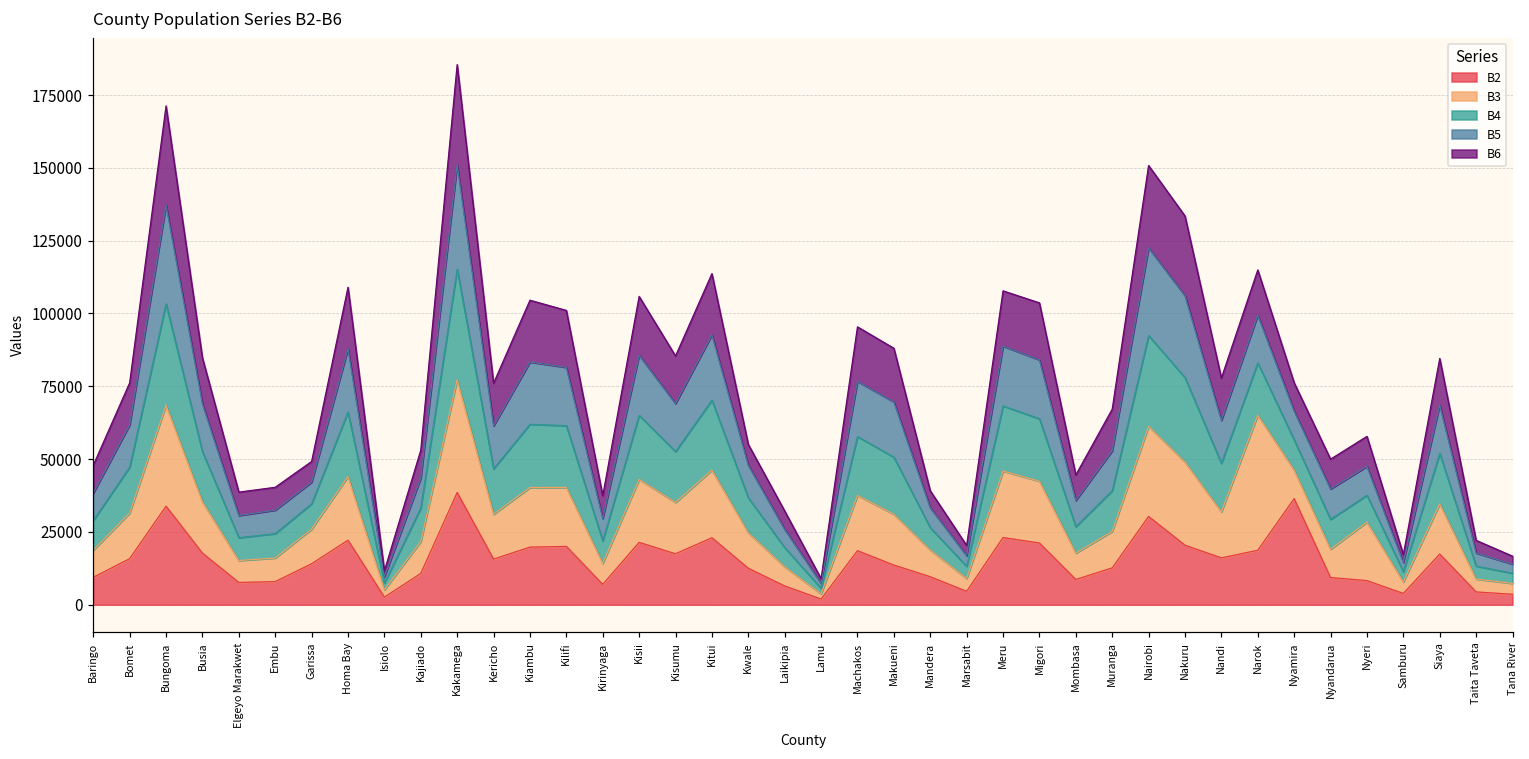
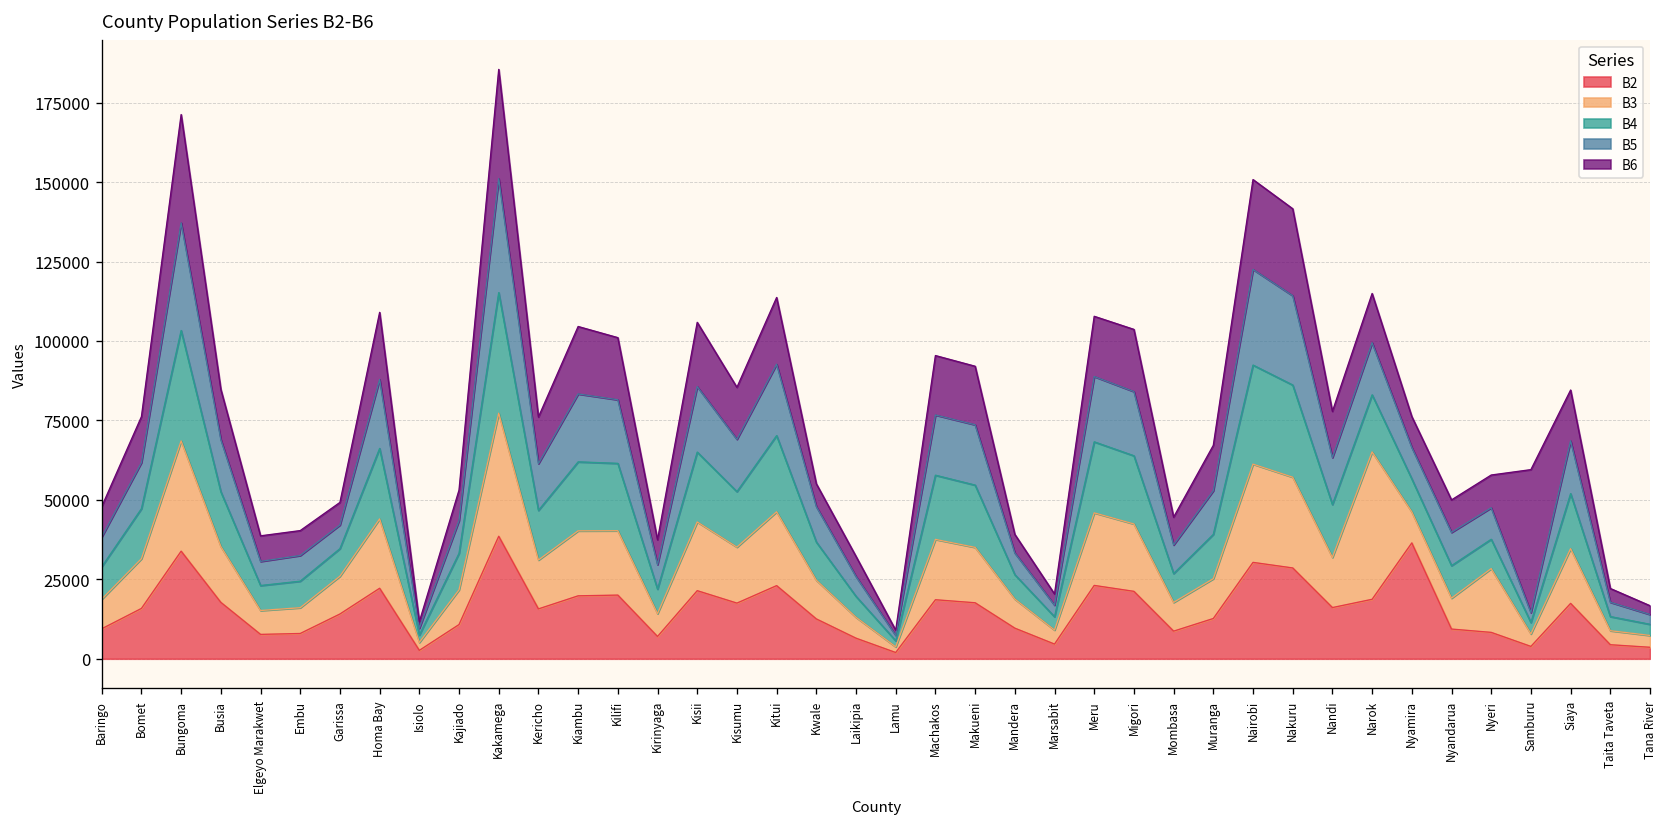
B2, Makueni: 14000 -> 18000
B2, Nakuru: 20000 -> 29000
B6, Samburu: 3000 -> 45000
